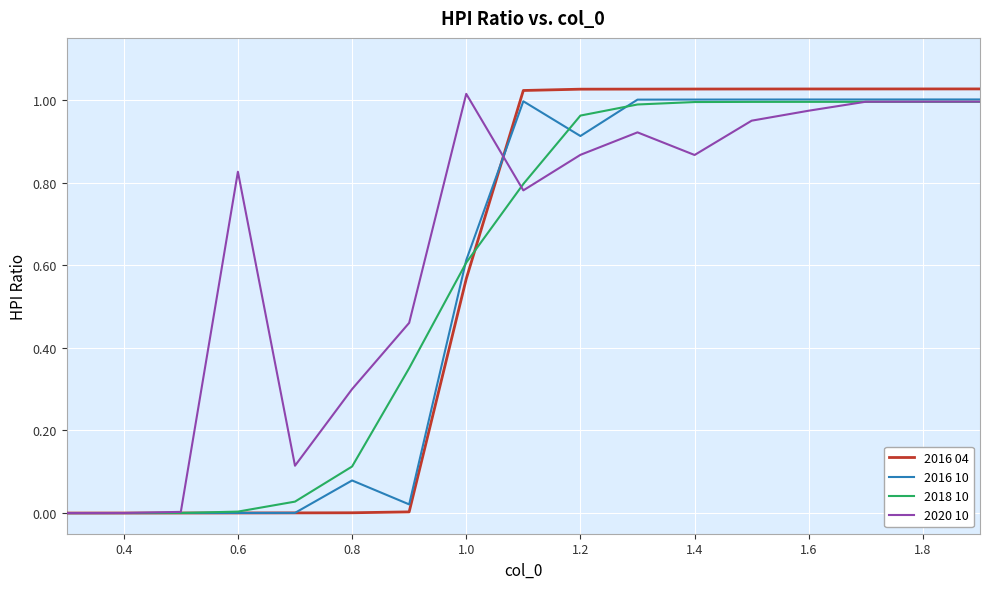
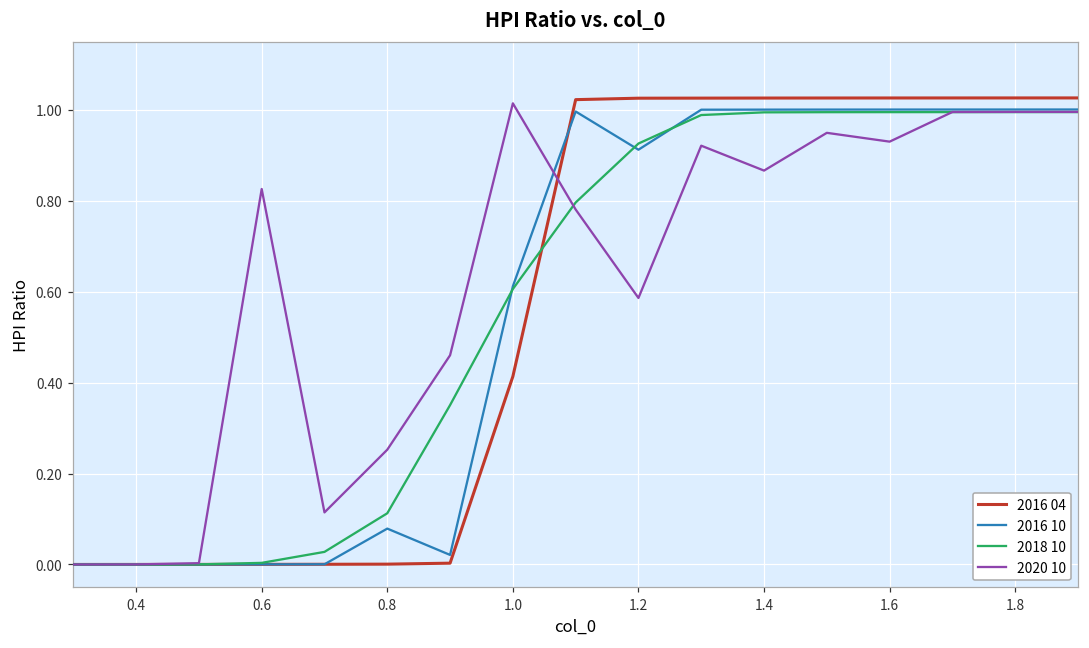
2020 10, 0.8: 0.30 -> 0.25
2016 04, 1.0: 0.57 -> 0.41
2018 10, 1.2: 0.96 -> 0.93
2020 10, 1.2: 0.87 -> 0.59
2020 10, 1.6: 0.97 -> 0.93
